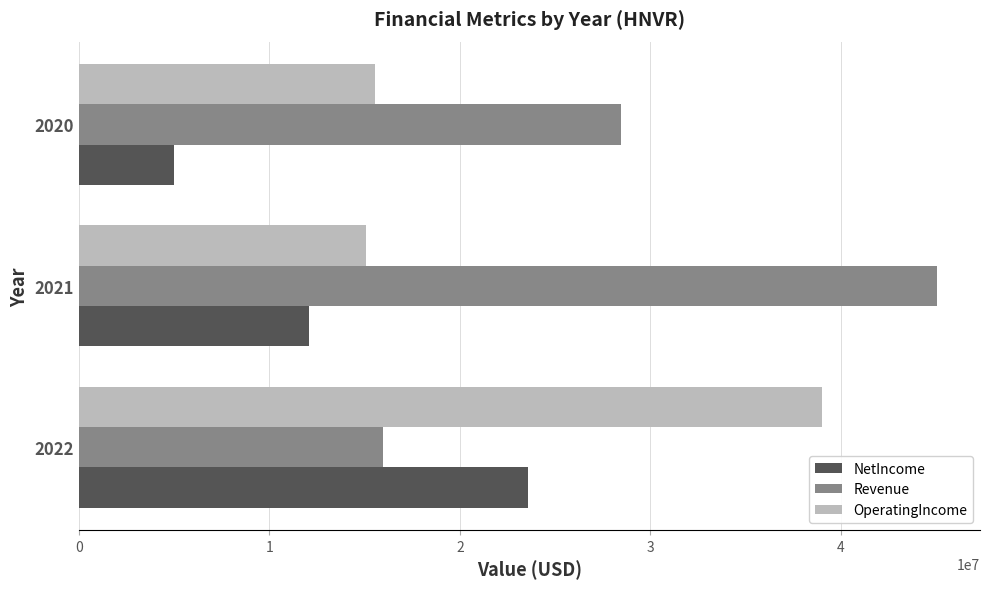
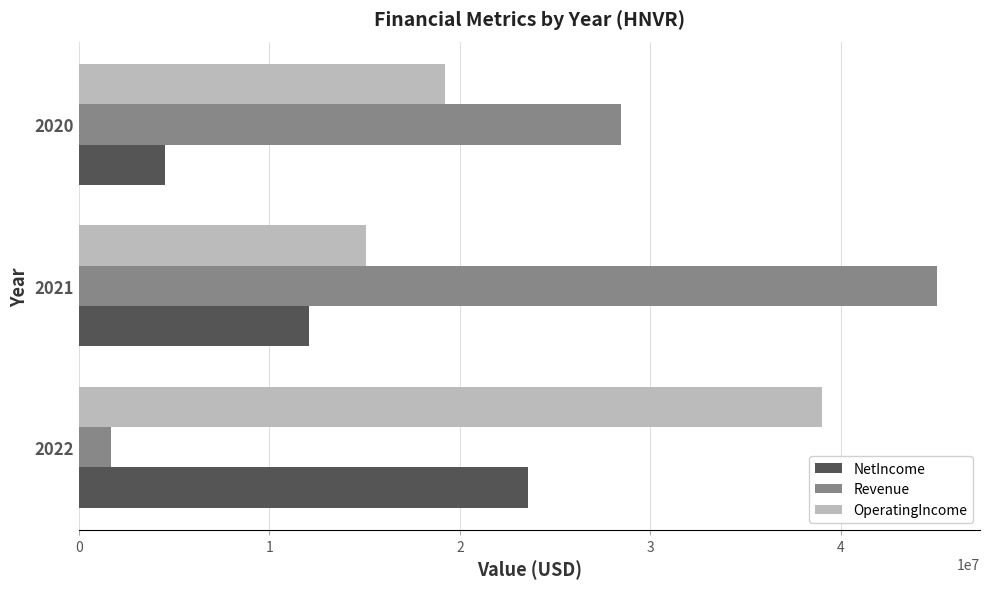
OperatingIncome, 2020: 15500000 -> 19200000
NetIncome, 2020: 5000000 -> 4500000
Revenue, 2022: 16000000 -> 1700000
